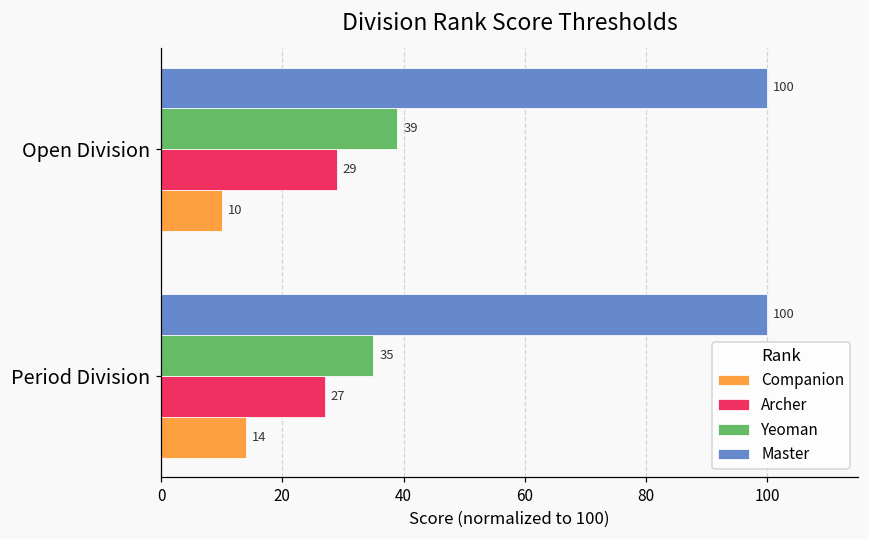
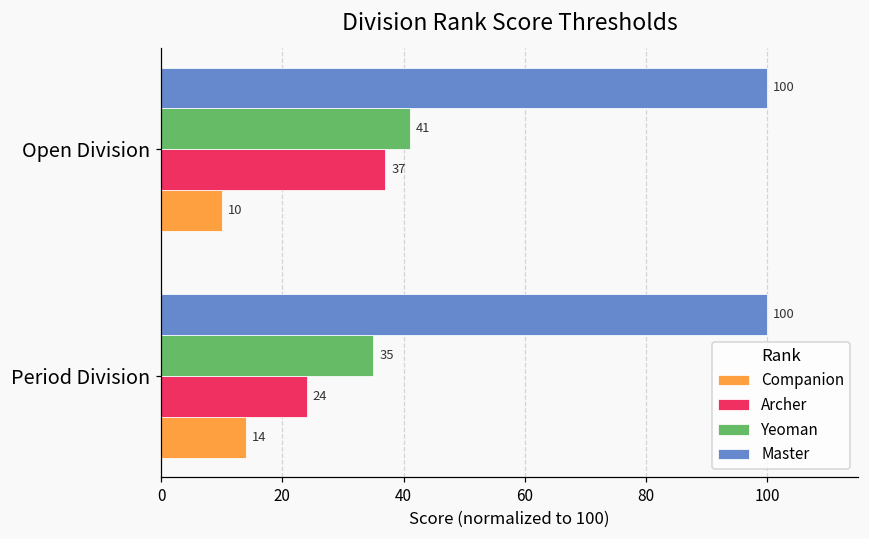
Yeoman, Open Division: 39 -> 41
Archer, Open Division: 29 -> 37
Archer, Period Division: 27 -> 24
